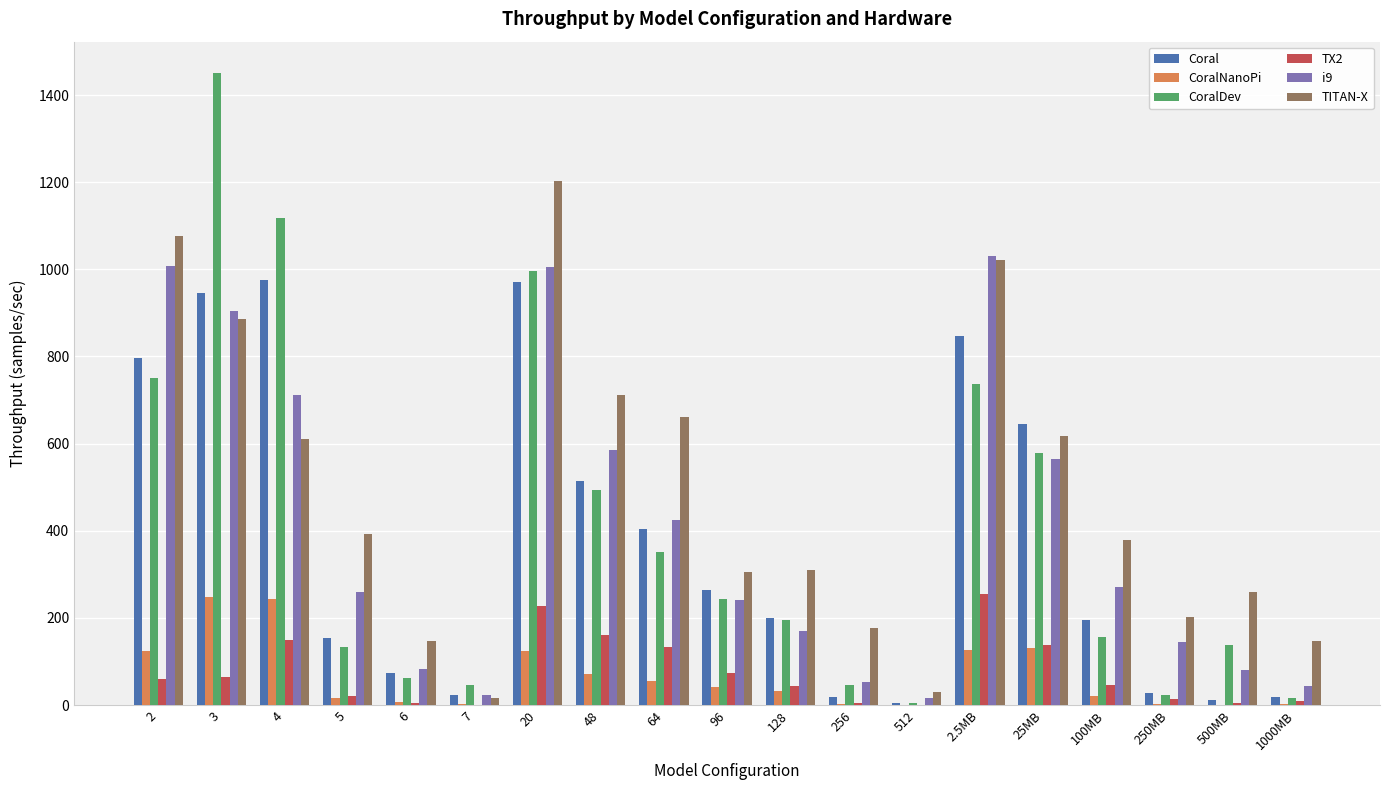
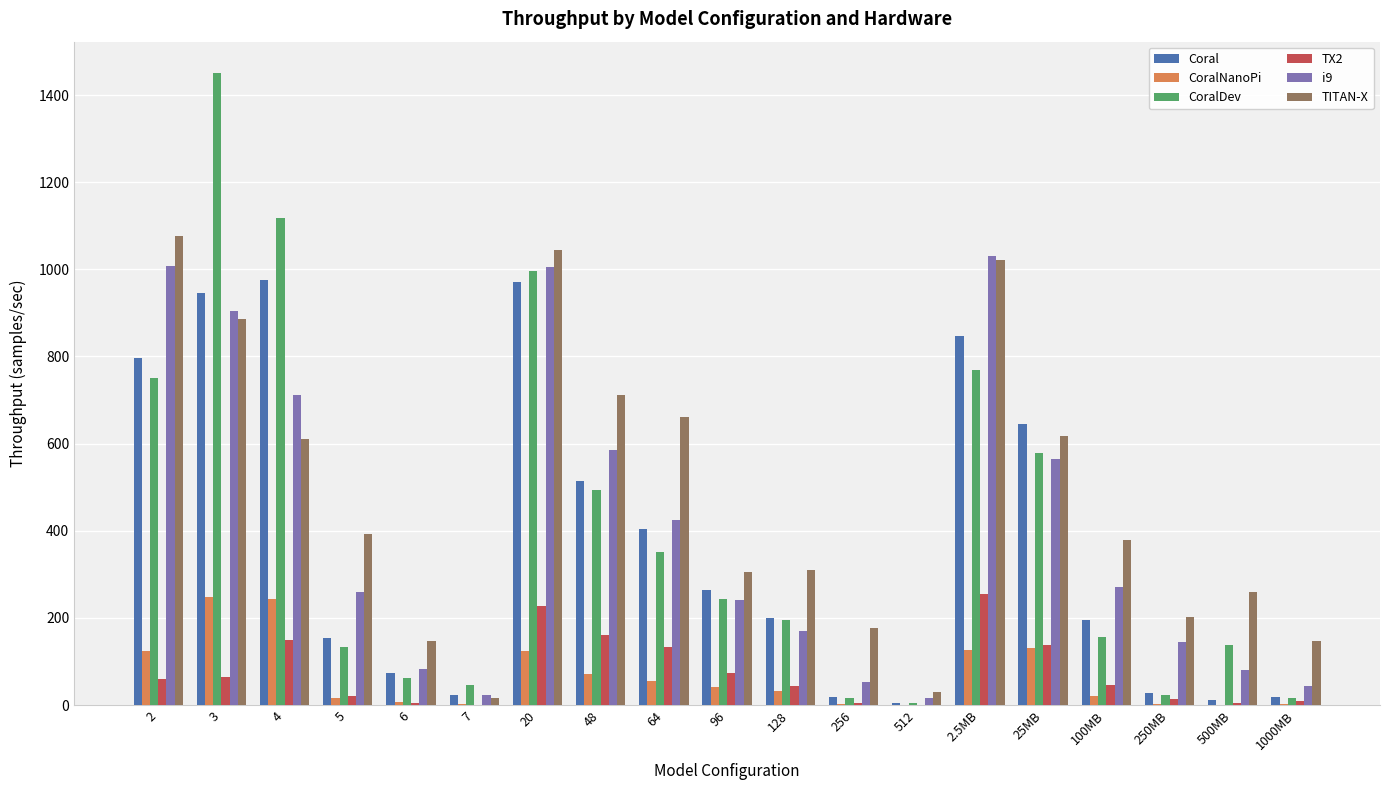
TITAN-X, 20: 1200 -> 1040
CoralDev, 256: 50 -> 20
CoralDev, 2.5MB: 740 -> 770
